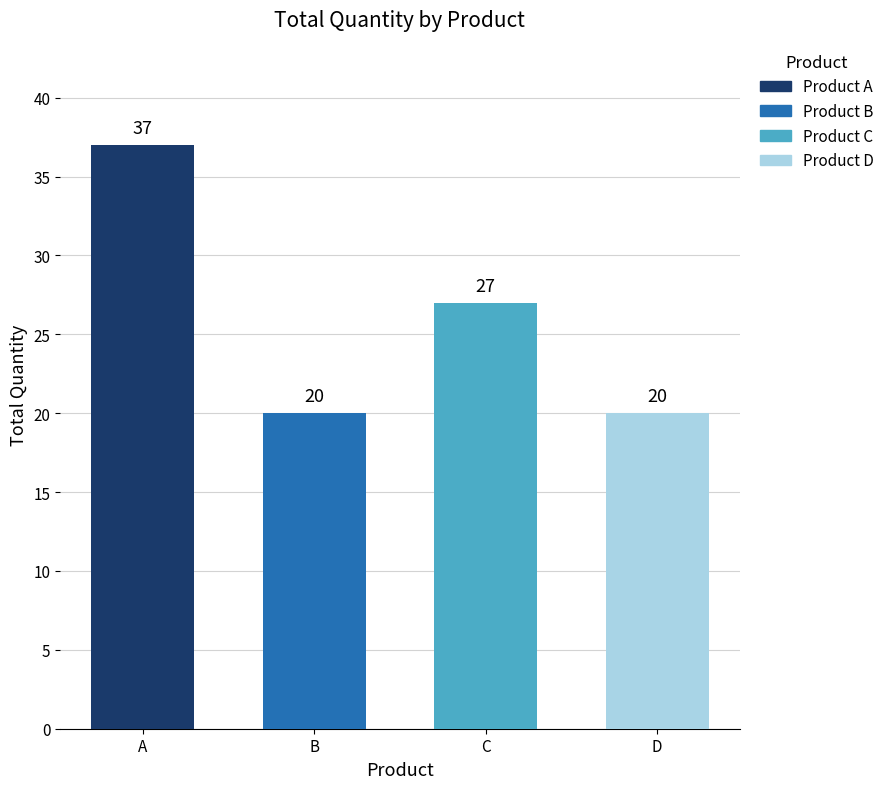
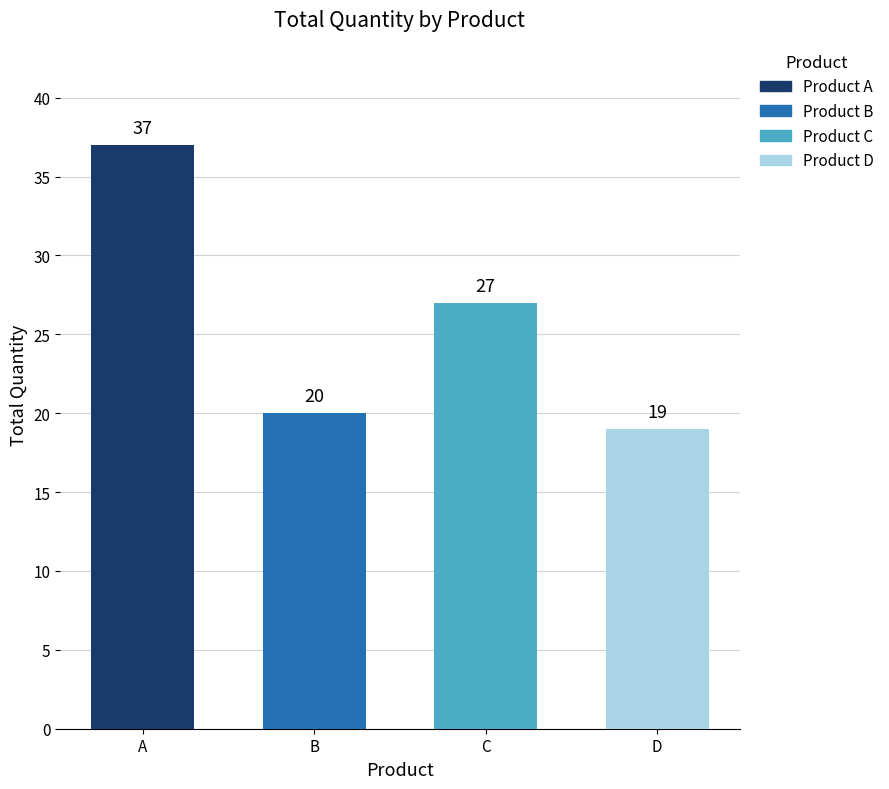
D: 20 -> 19
